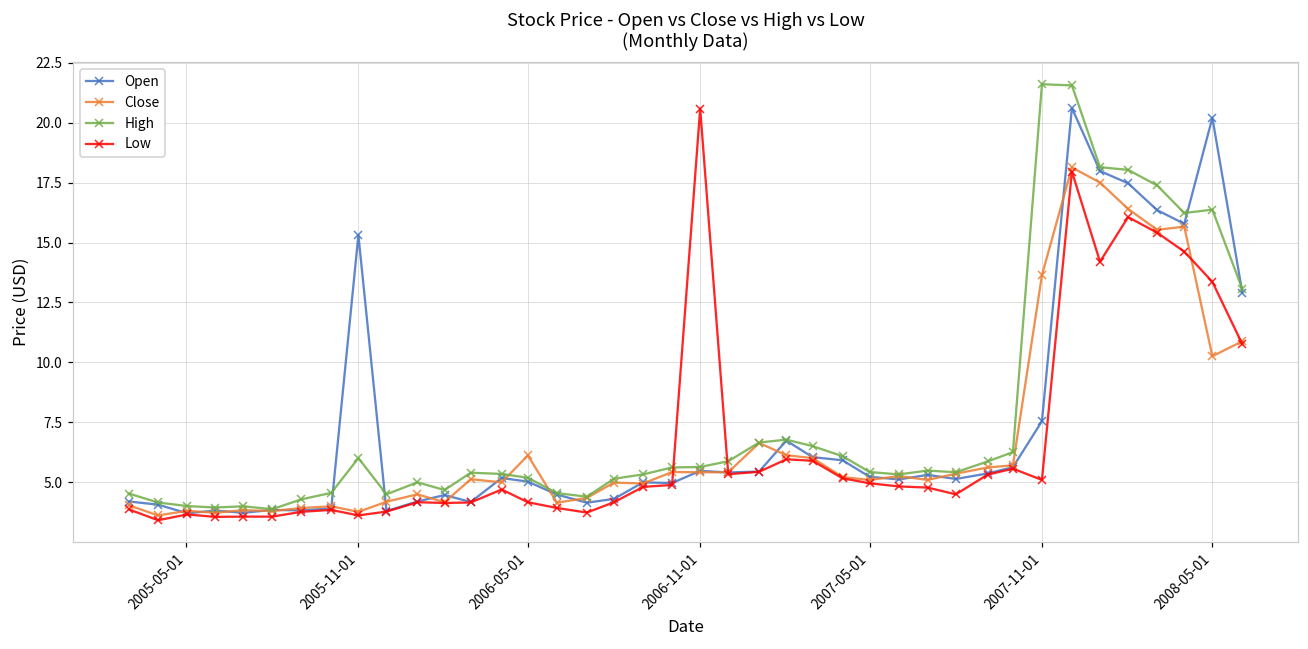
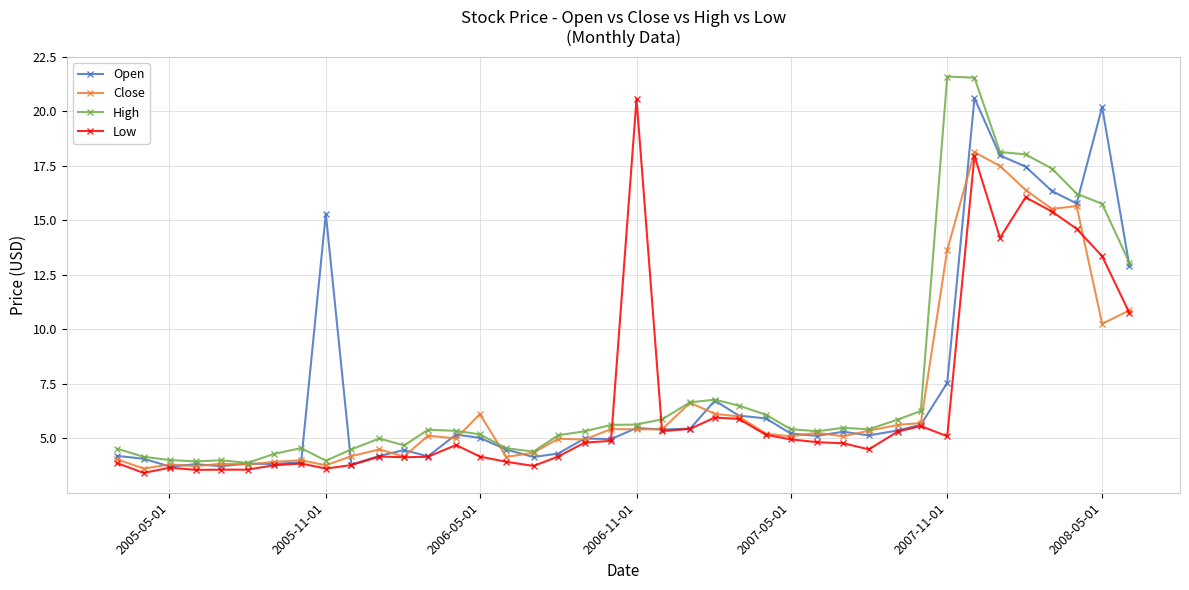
High, 2005-11-01: 6.0 -> 4.0
High, 2008-05-01: 16.4 -> 15.8
